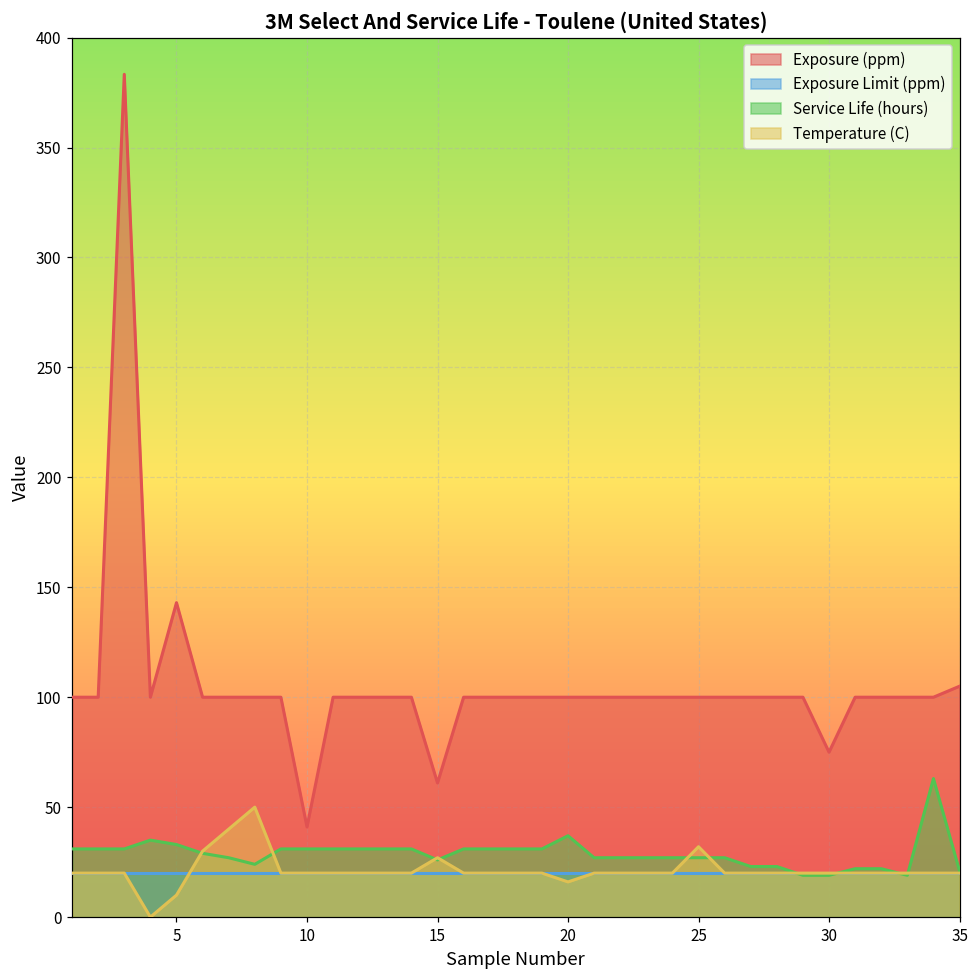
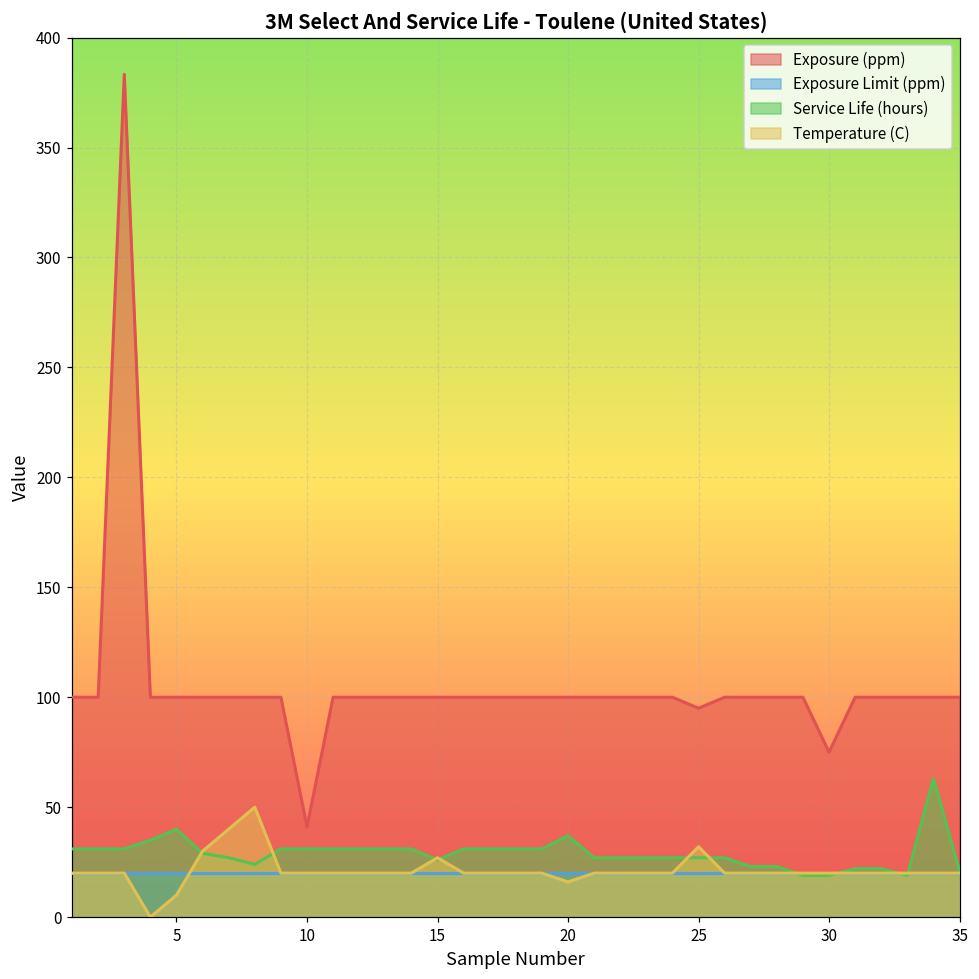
Exposure (ppm), 5: 143 -> 100
Service Life (hours), 5: 33 -> 40
Exposure (ppm), 15: 61 -> 100
Exposure (ppm), 25: 100 -> 95
Exposure (ppm), 35: 105 -> 100
